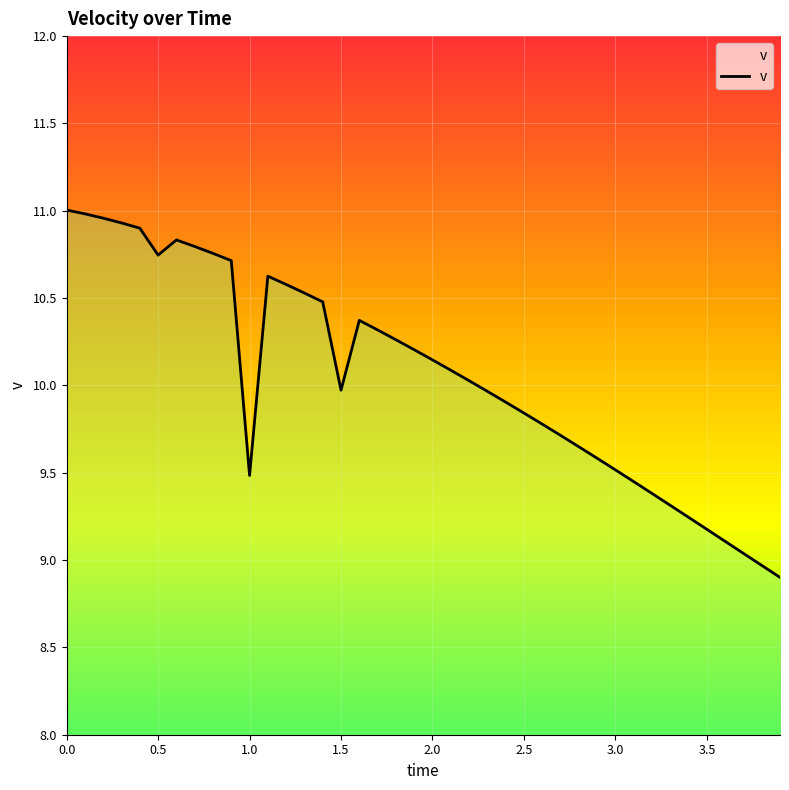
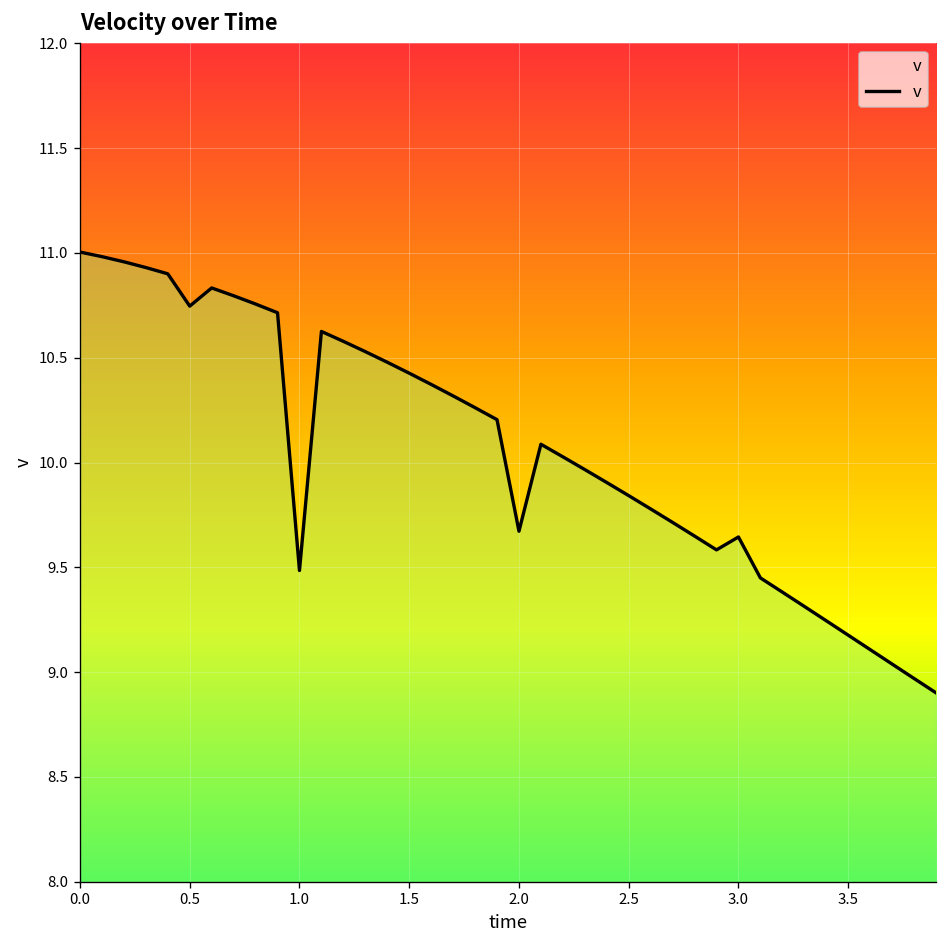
1.5: 9.97 -> 10.43
2.0: 10.15 -> 9.67
3.0: 9.52 -> 9.64
